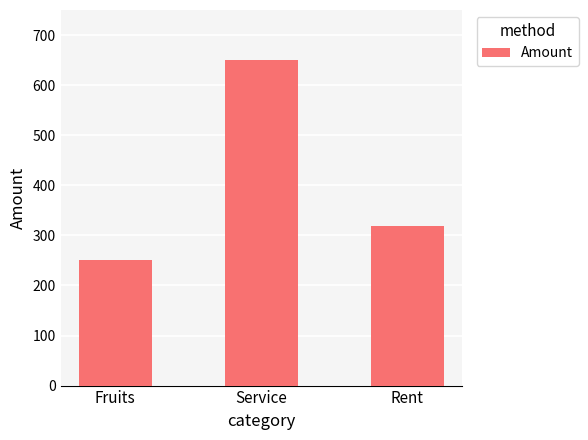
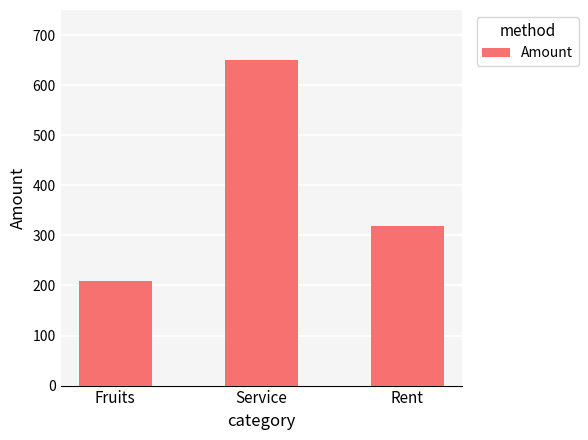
Fruits: 250 -> 210
